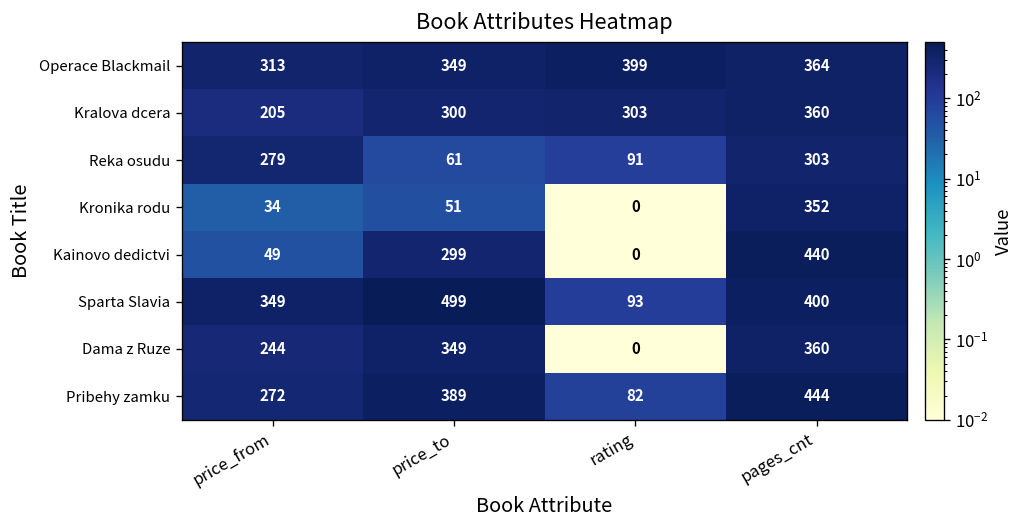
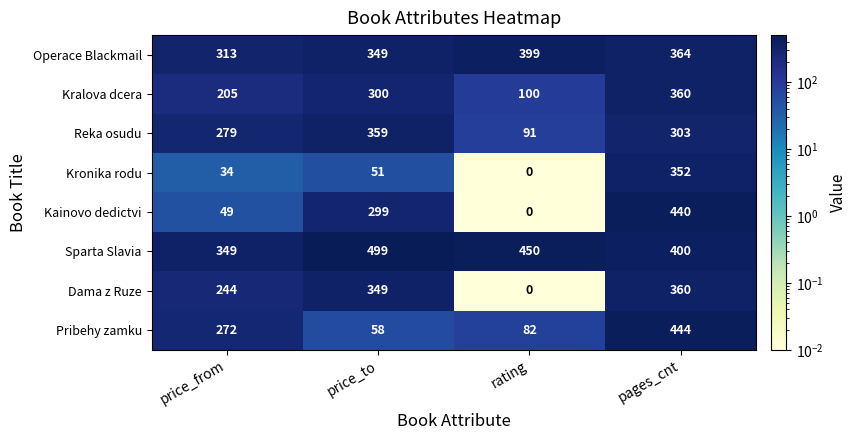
Kralova dcera, rating: 303 -> 100
Reka osudu, price_to: 61 -> 359
Sparta Slavia, rating: 93 -> 450
Pribehy zamku, price_to: 389 -> 58
